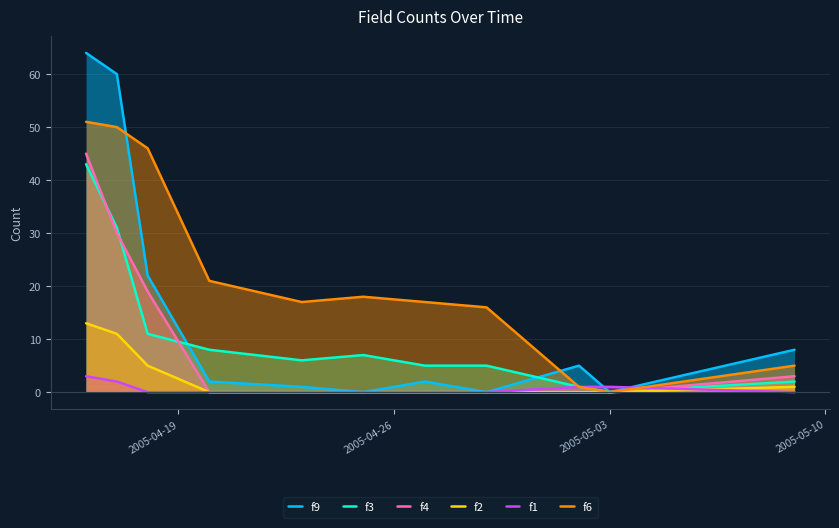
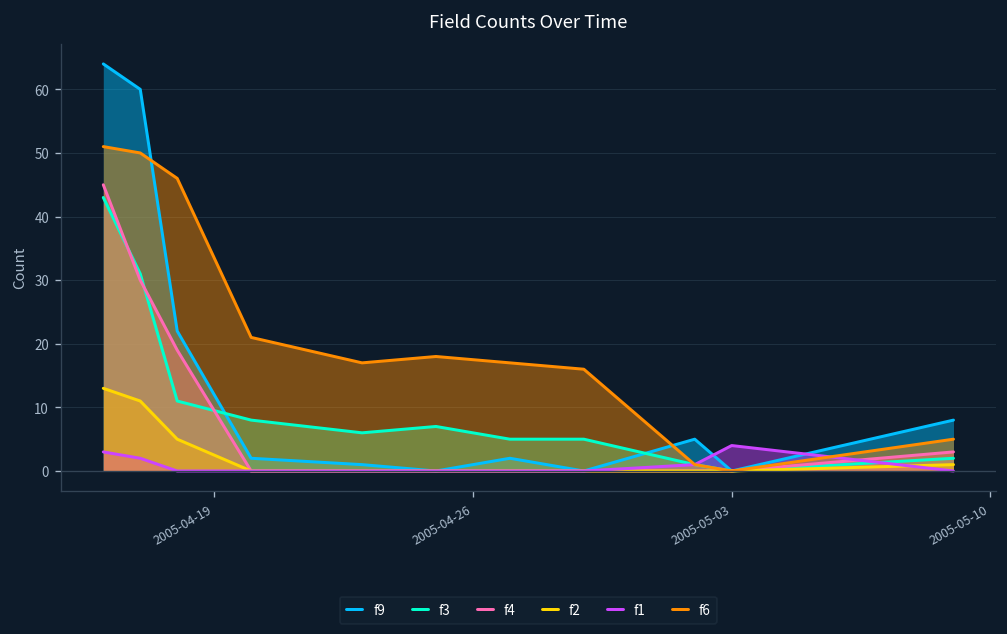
f1, 2005-05-03: 1 -> 4
